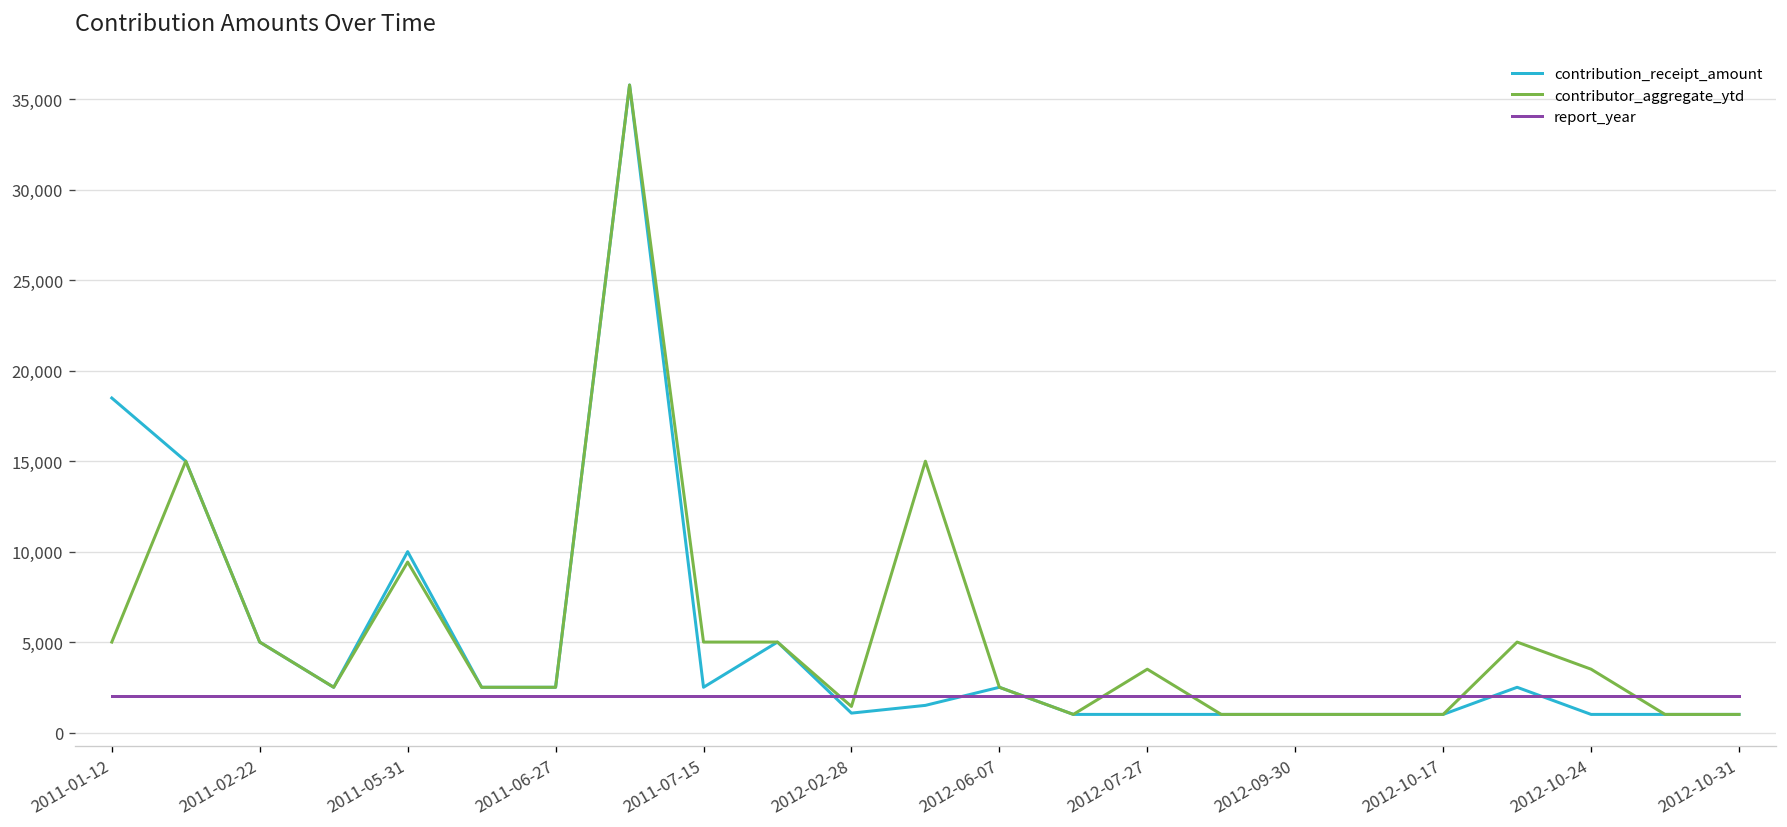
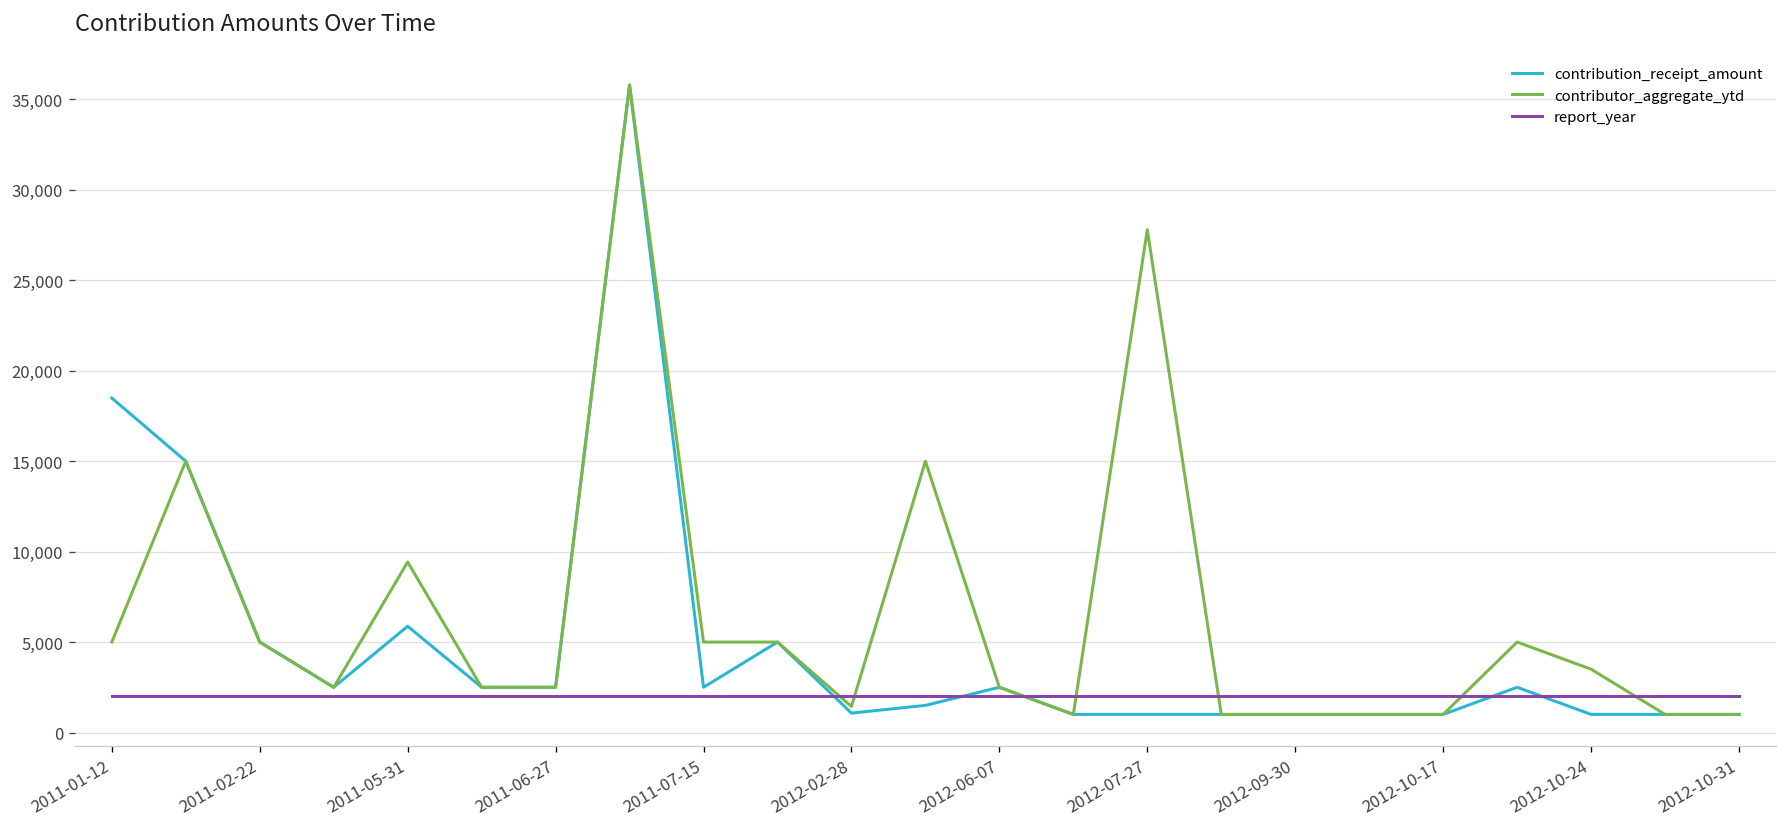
contribution_receipt_amount, 2011-05-31: 10,000 -> 5,900
contributor_aggregate_ytd, 2012-07-27: 3,500 -> 27,800
